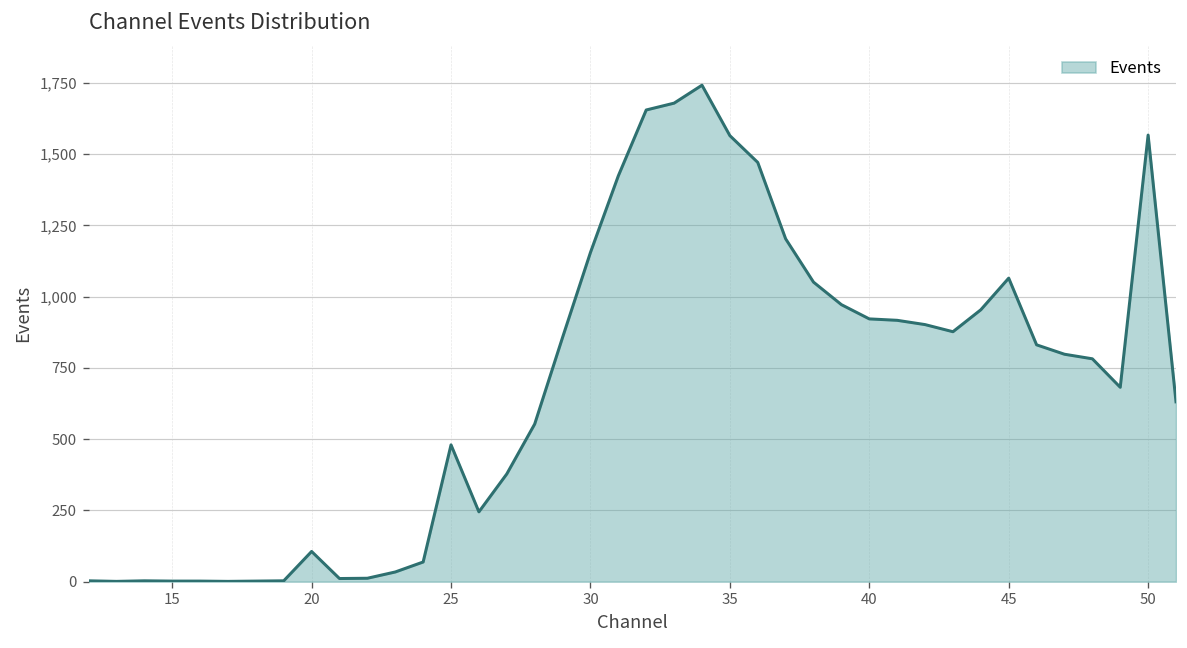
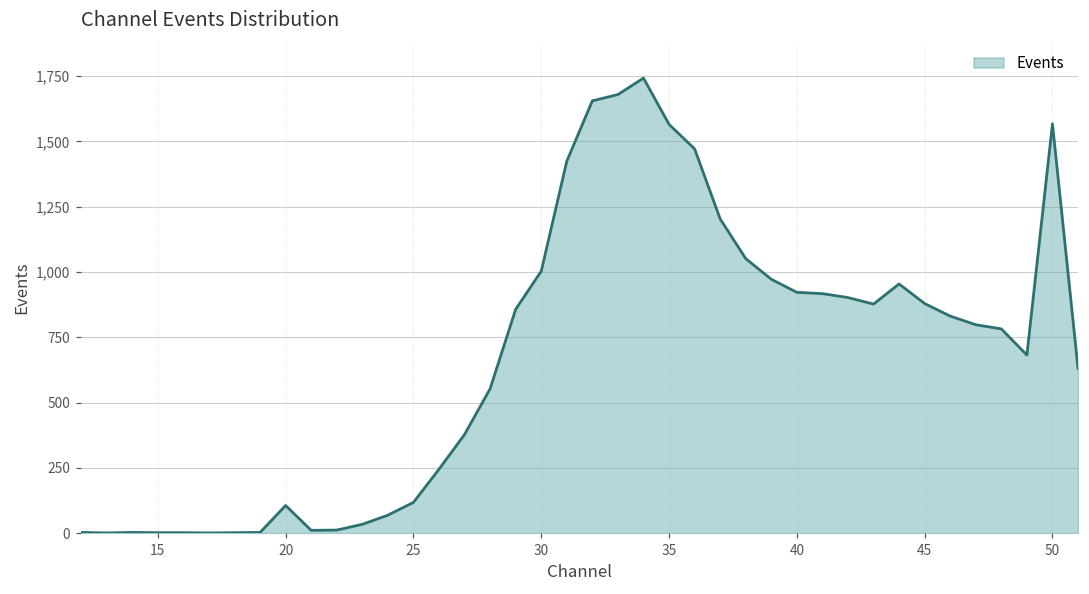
25: 480 -> 120
30: 1,160 -> 1,000
45: 1,070 -> 880
